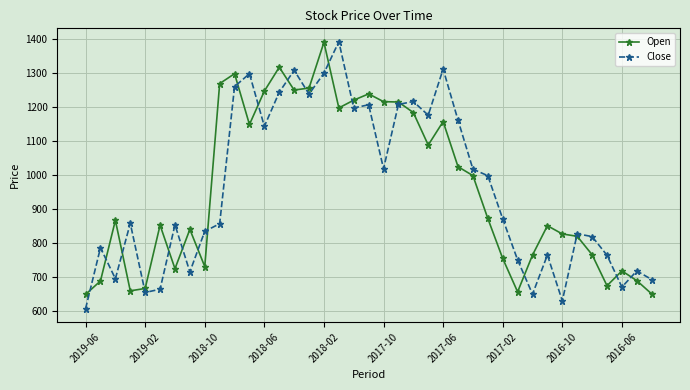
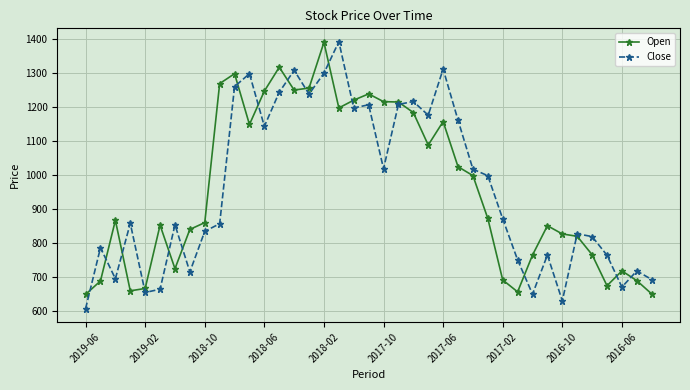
Open, 2018-10: 730 -> 860
Open, 2017-02: 760 -> 690
